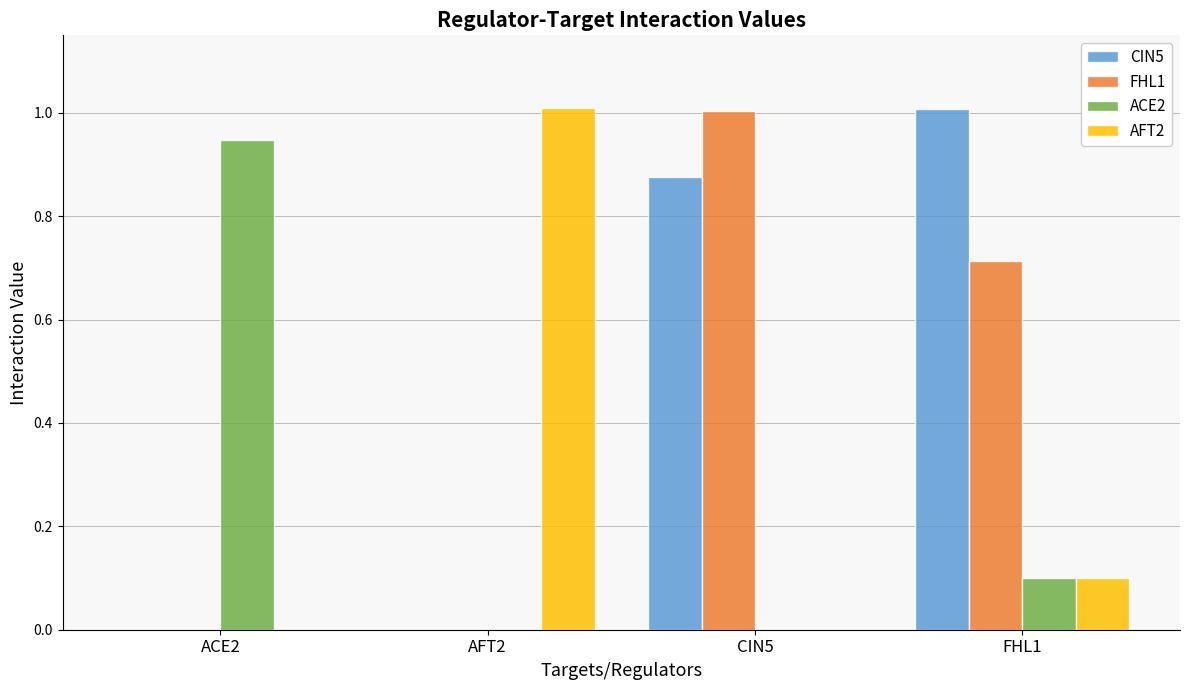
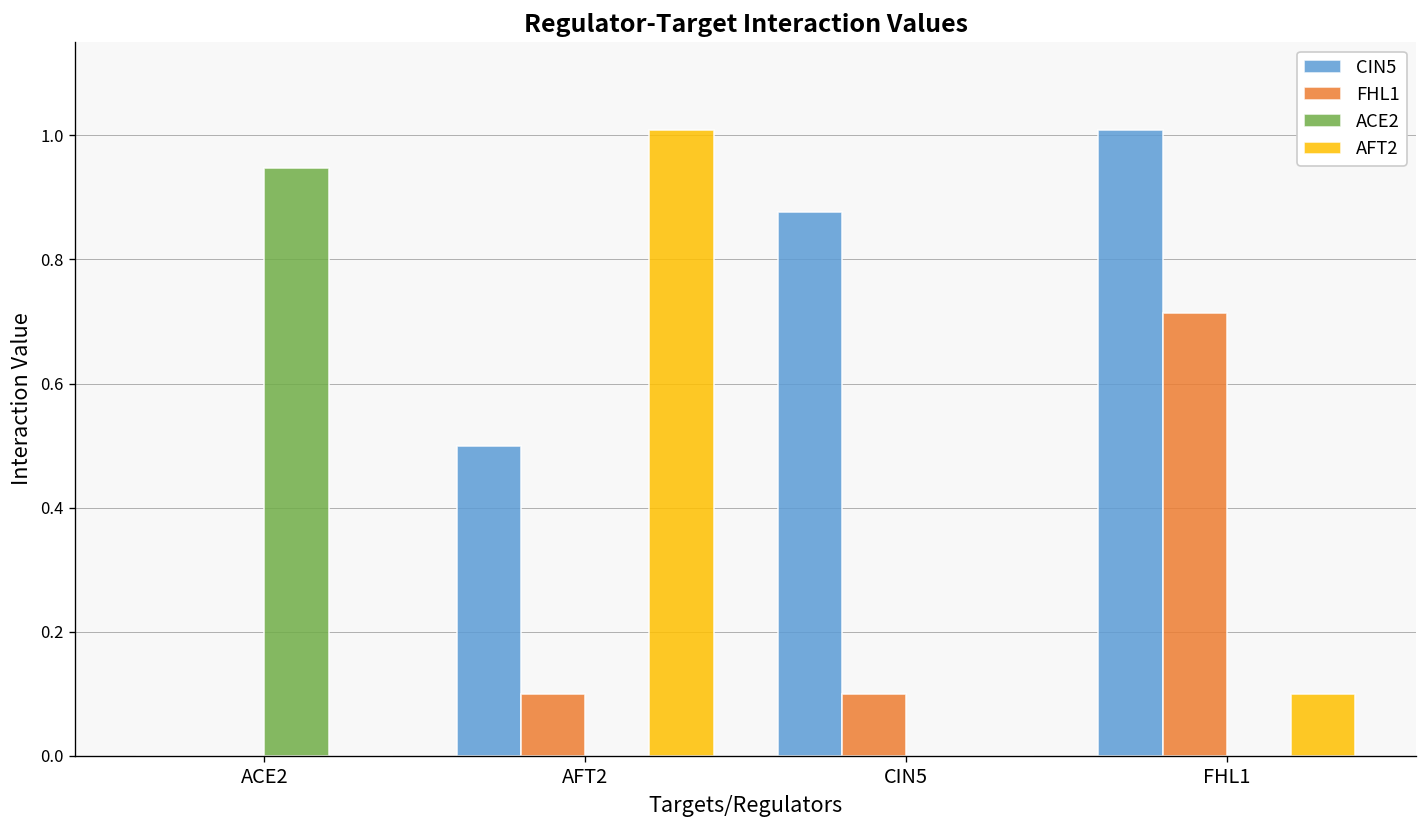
CIN5, AFT2: 0.0 -> 0.5
FHL1, AFT2: 0.0 -> 0.1
FHL1, CIN5: 1.00 -> 0.10
ACE2, FHL1: 0.1 -> 0.0
